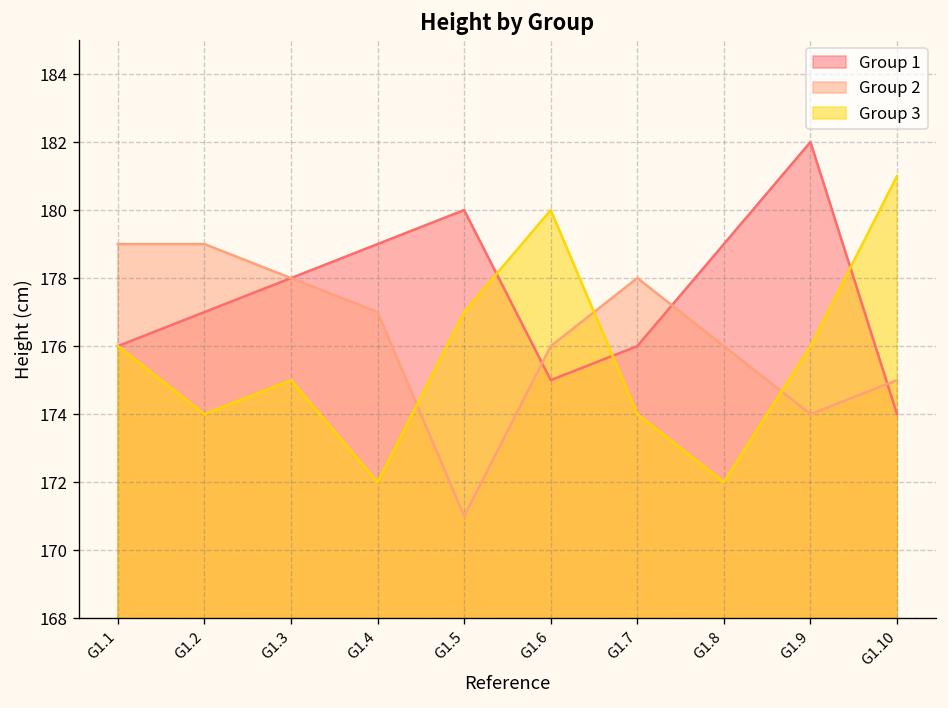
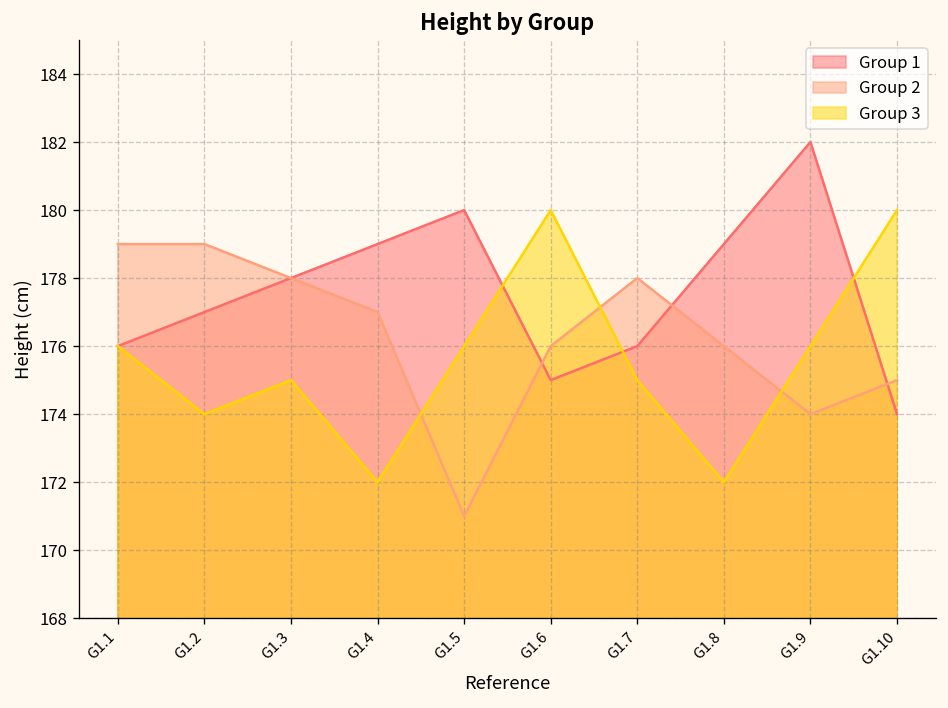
Group 3, G1.5: 177 -> 176
Group 3, G1.7: 174 -> 175
Group 3, G1.10: 181 -> 180
